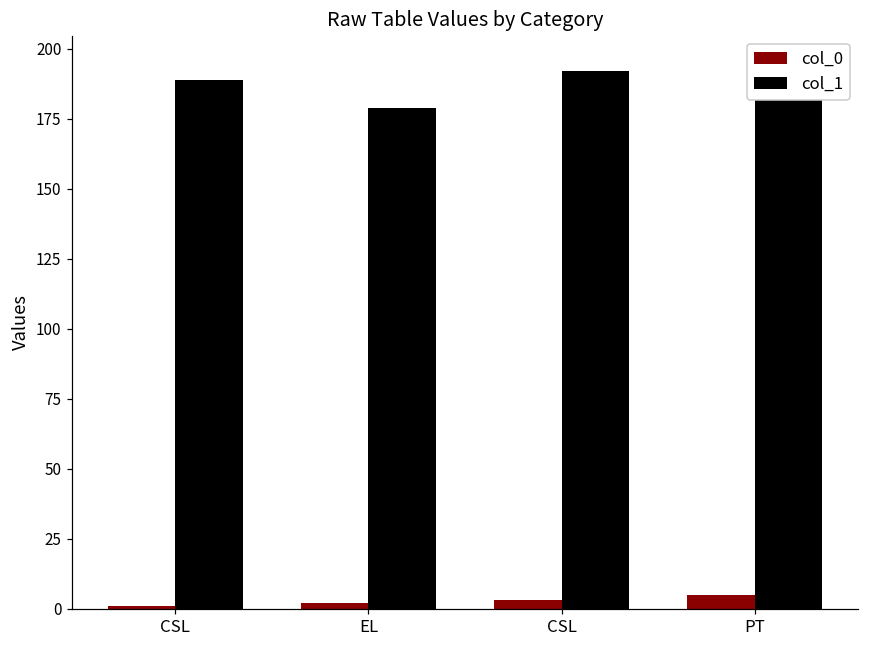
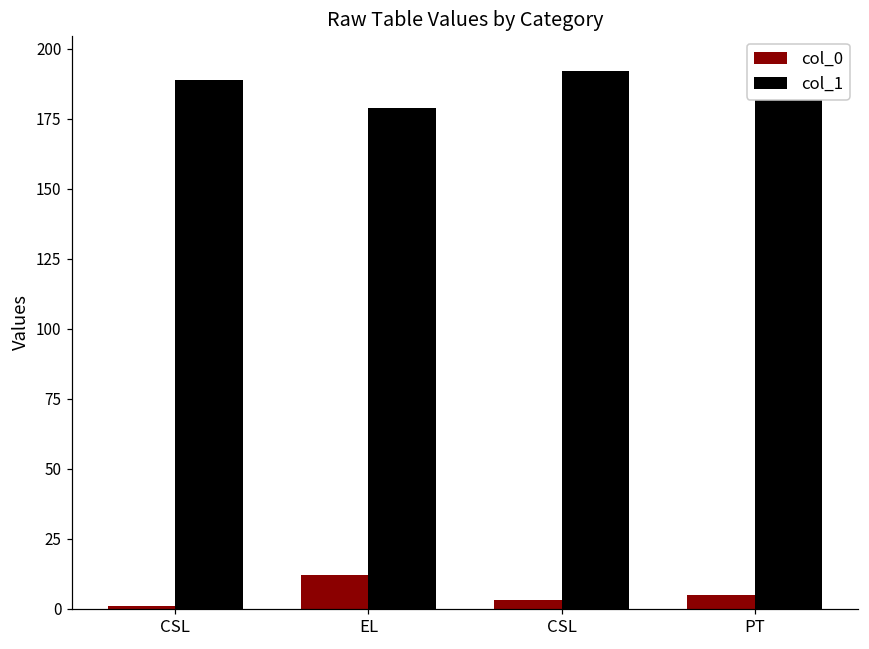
col_0, EL: 2 -> 12
